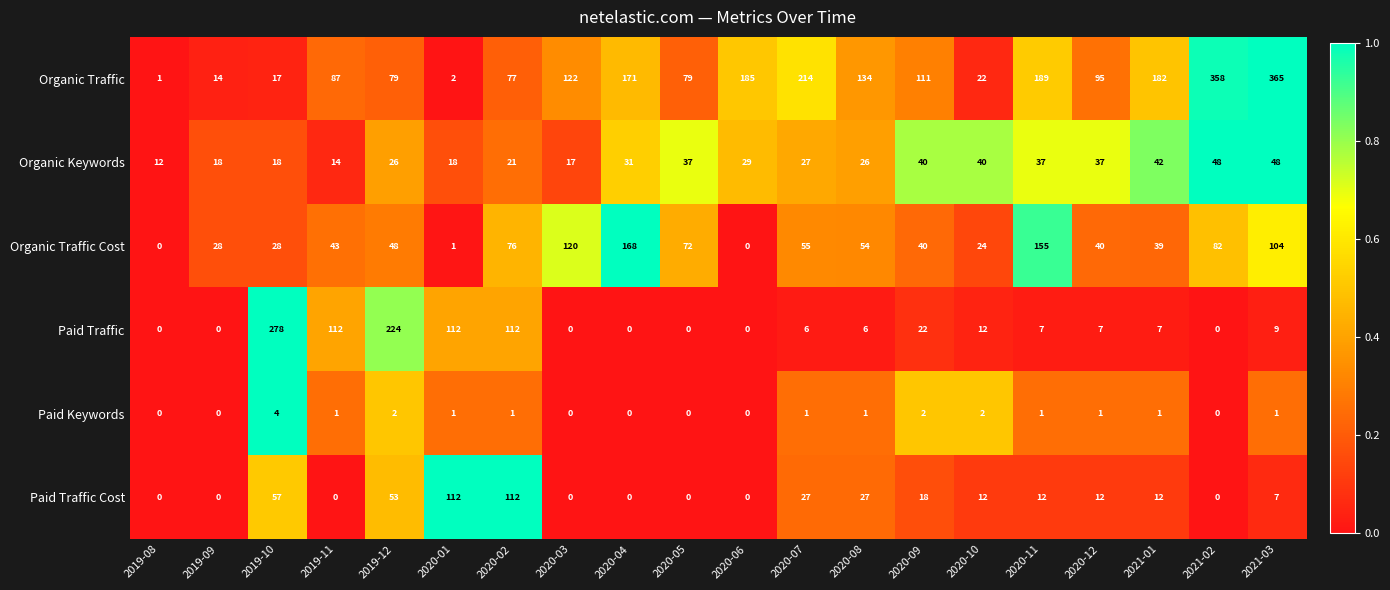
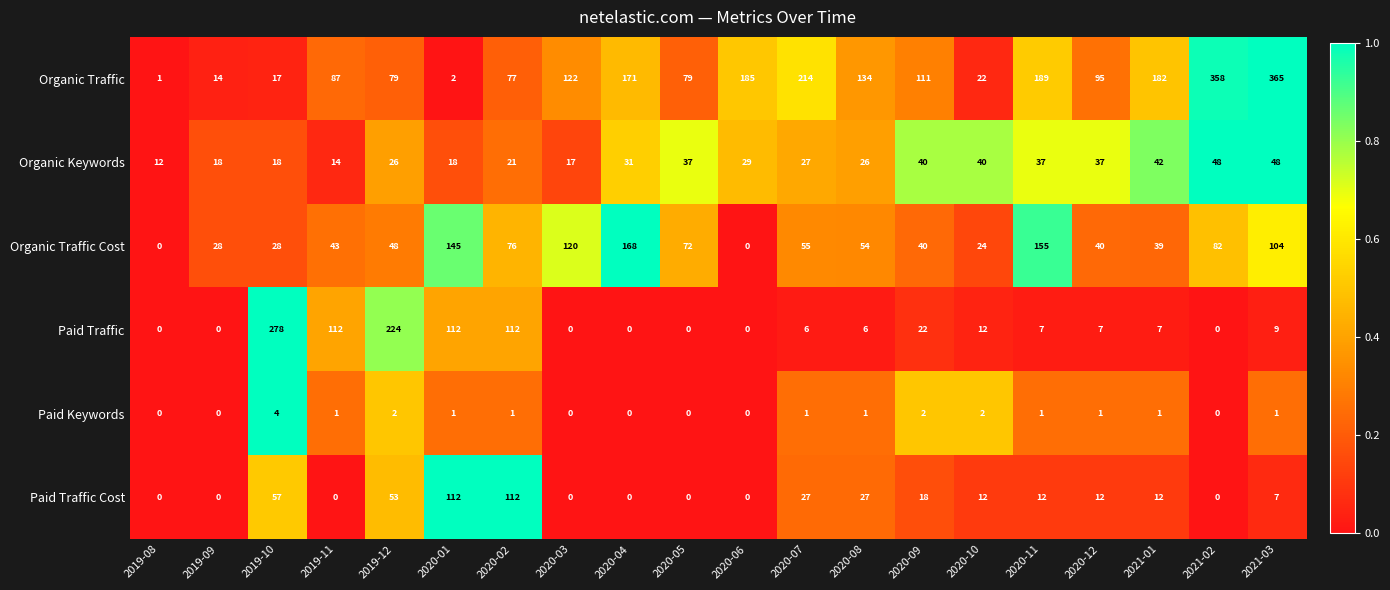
Organic Traffic Cost, 2020-01: 1 -> 145
